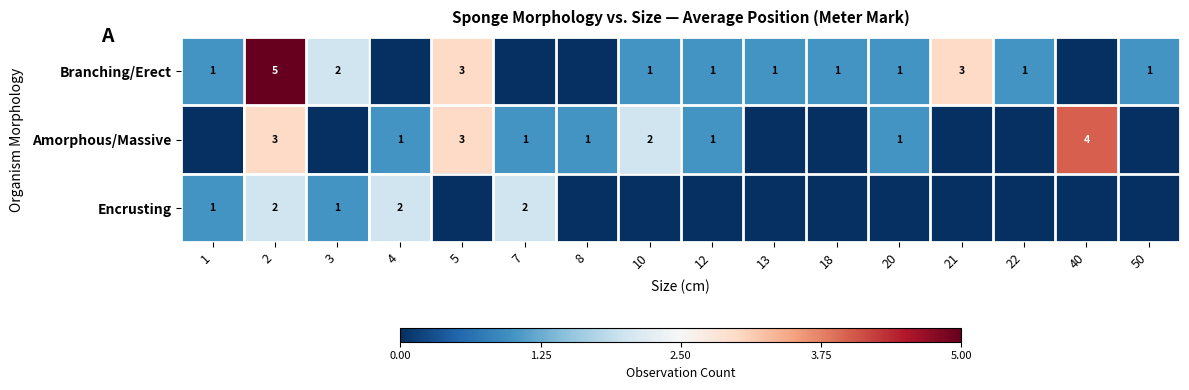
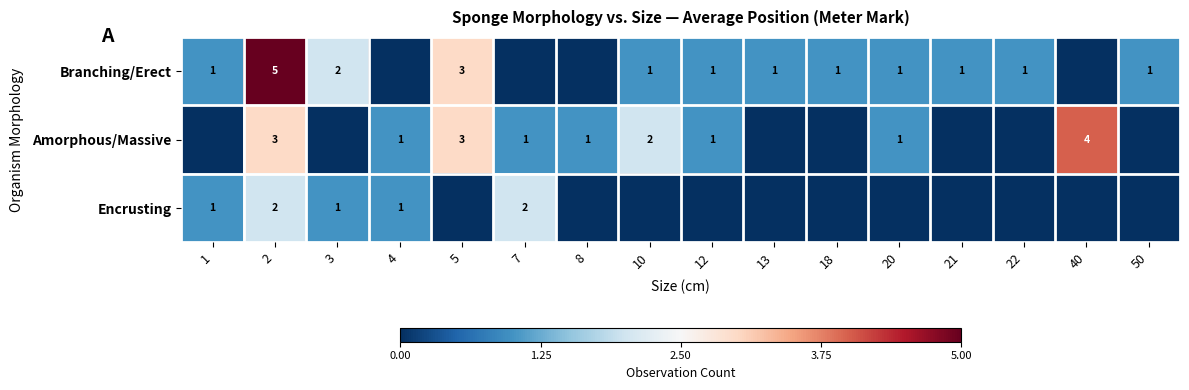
Branching/Erect, 21: 3 -> 1
Encrusting, 4: 2 -> 1
